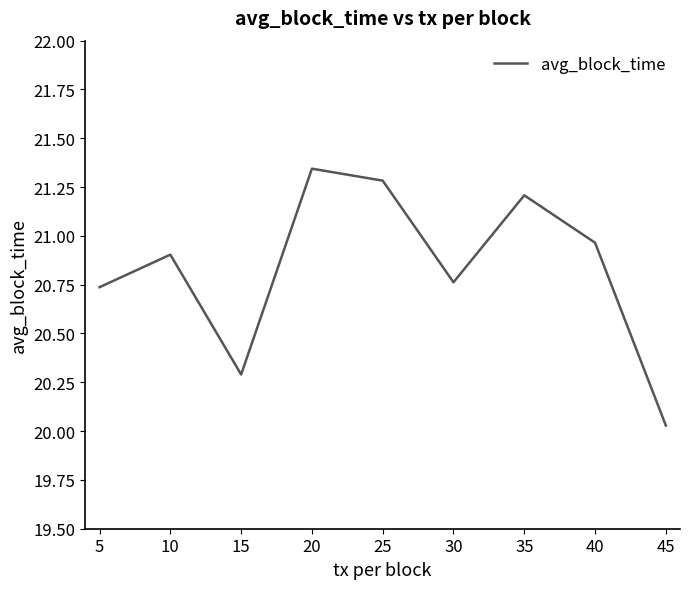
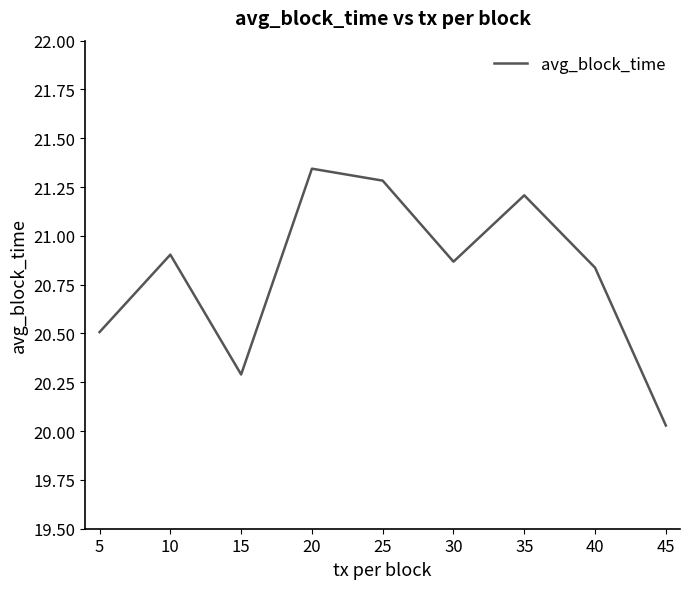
5: 20.74 -> 20.51
30: 20.76 -> 20.87
40: 20.96 -> 20.84
